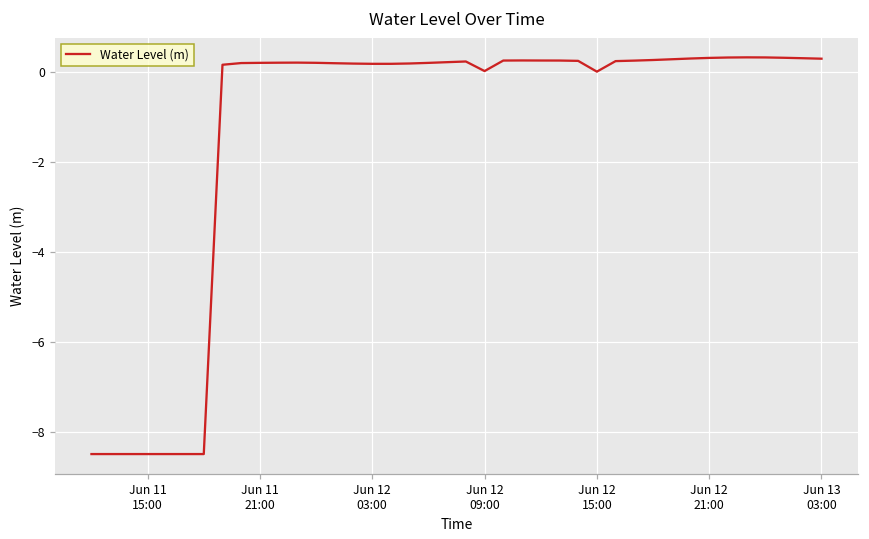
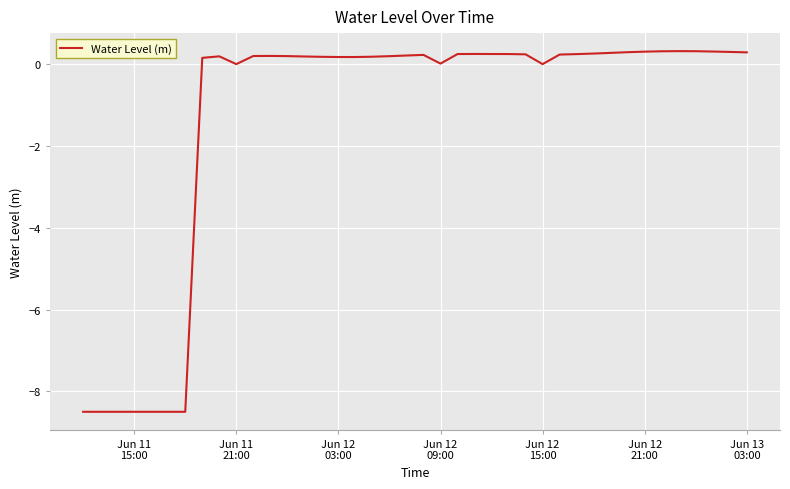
Jun 11 21:00: 0.2 -> 0.0
